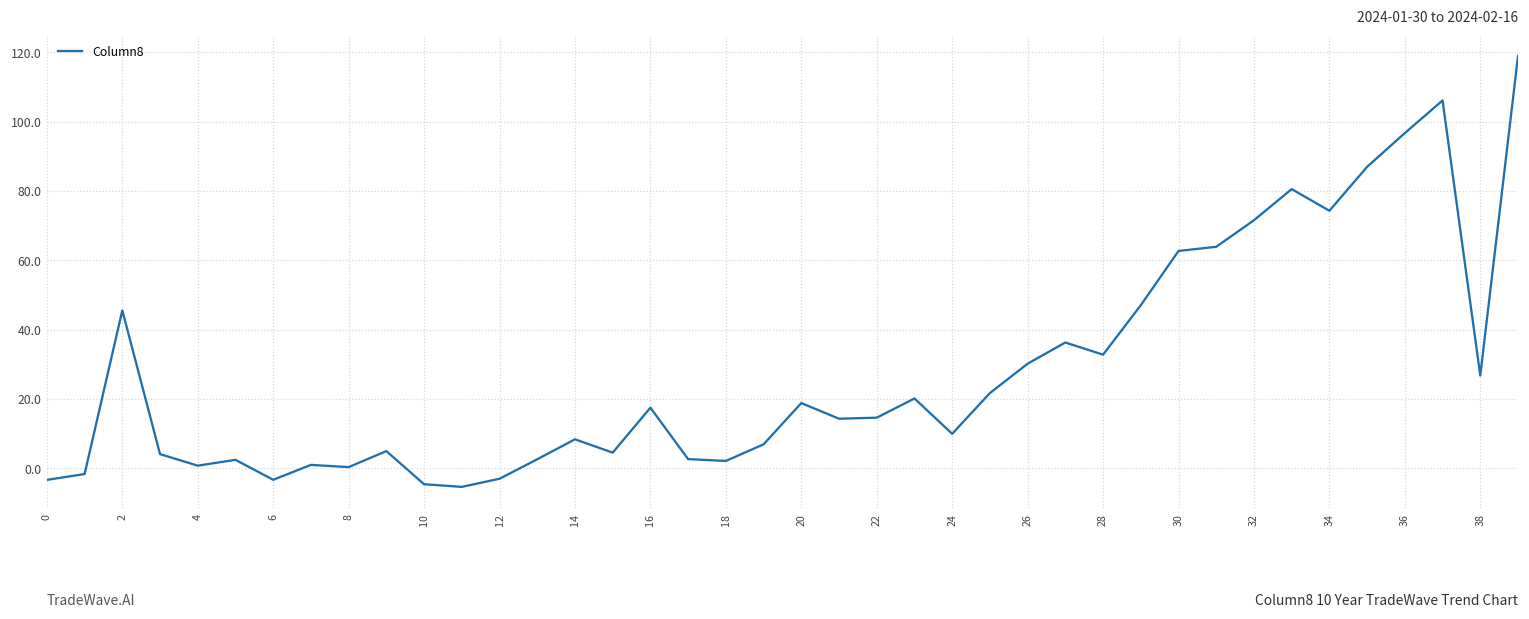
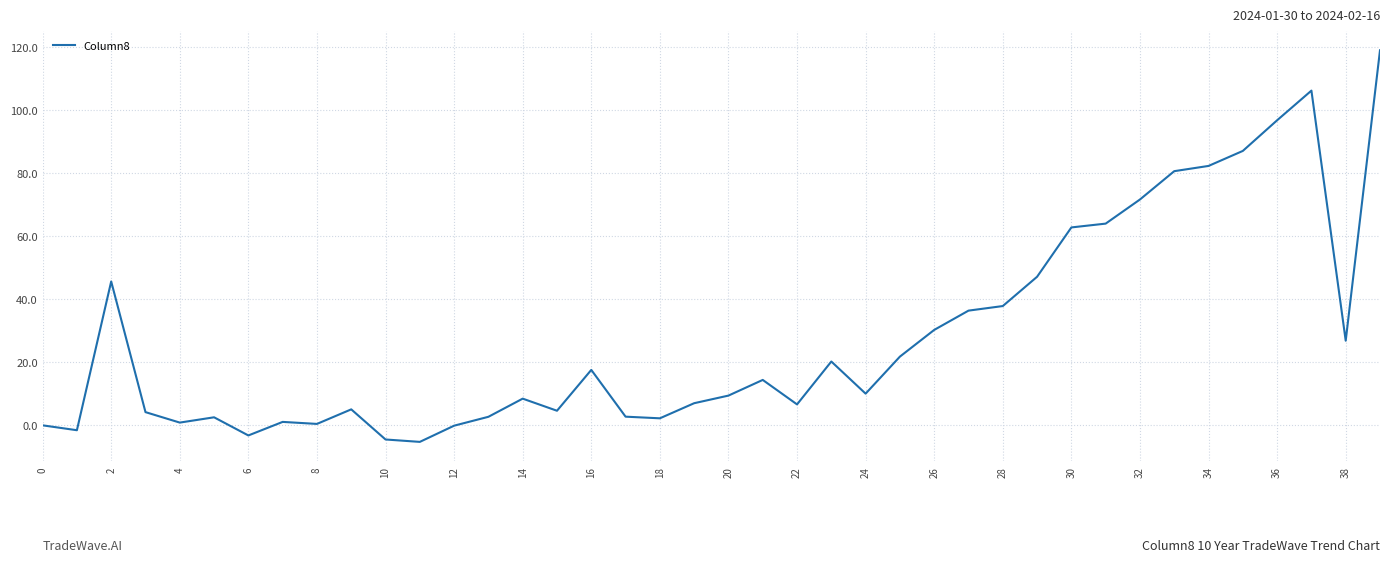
0: -3 -> 0
12: -3 -> 0
20: 19 -> 9
22: 15 -> 7
28: 33 -> 38
34: 74 -> 82
